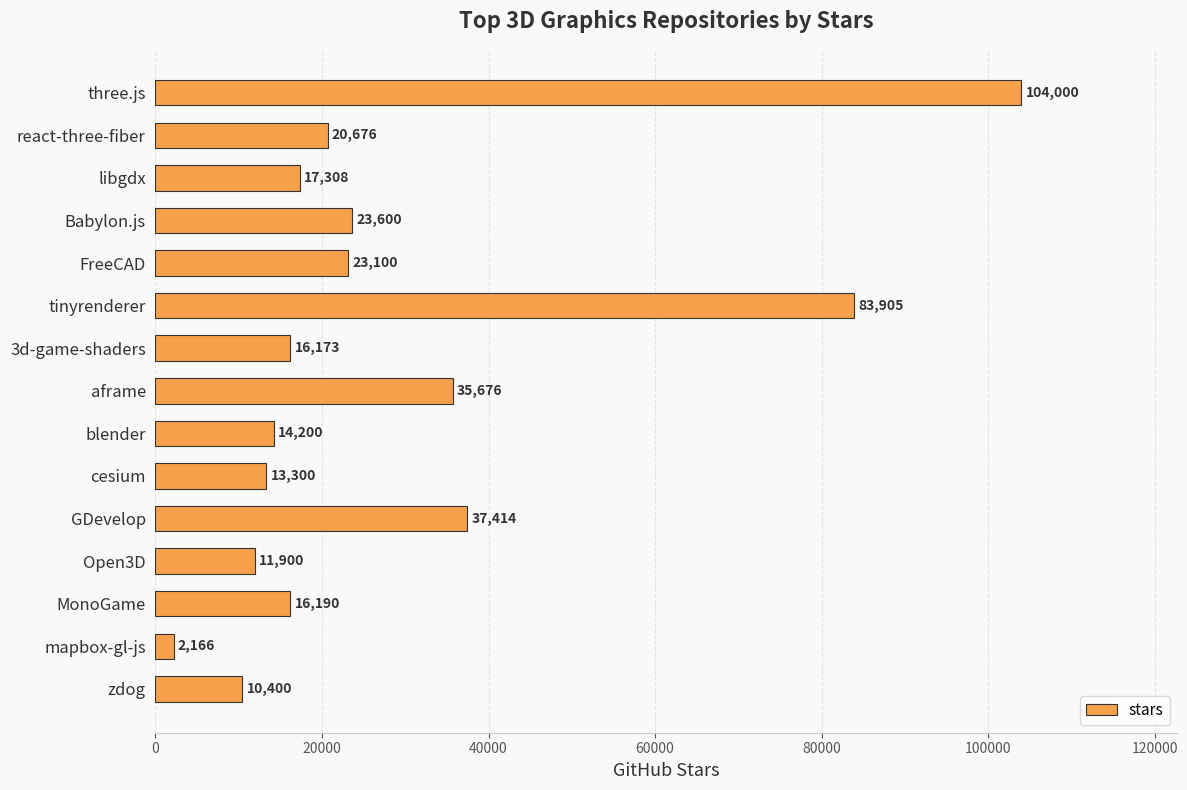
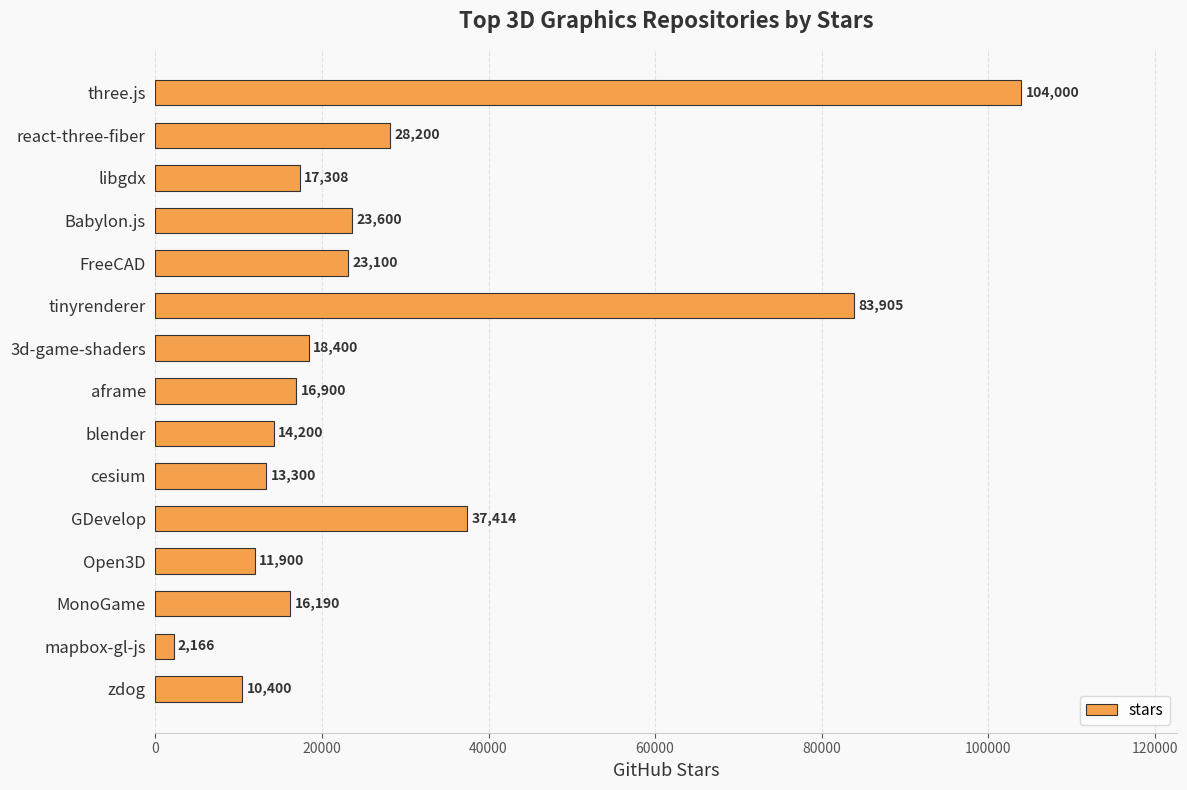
react-three-fiber: 20,676 -> 28,200
3d-game-shaders: 16,173 -> 18,400
aframe: 35,676 -> 16,900
